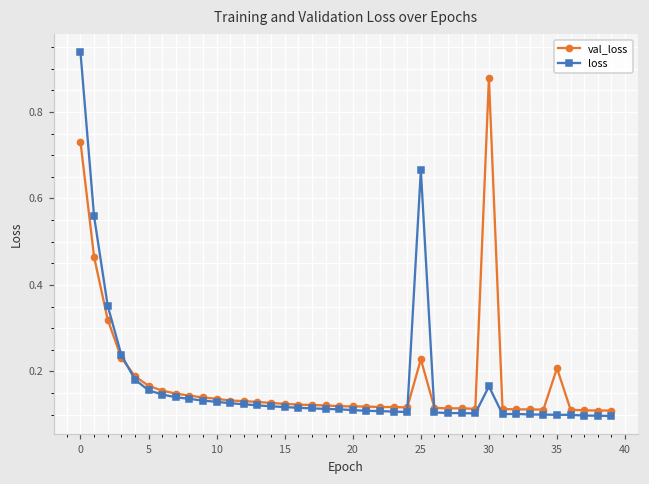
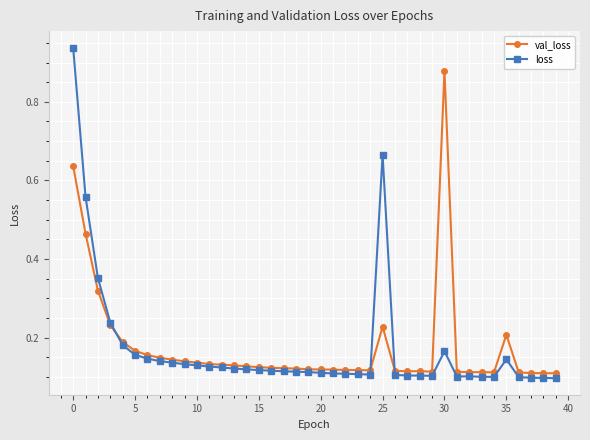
val_loss, 0: 0.73 -> 0.64
loss, 35: 0.10 -> 0.14
